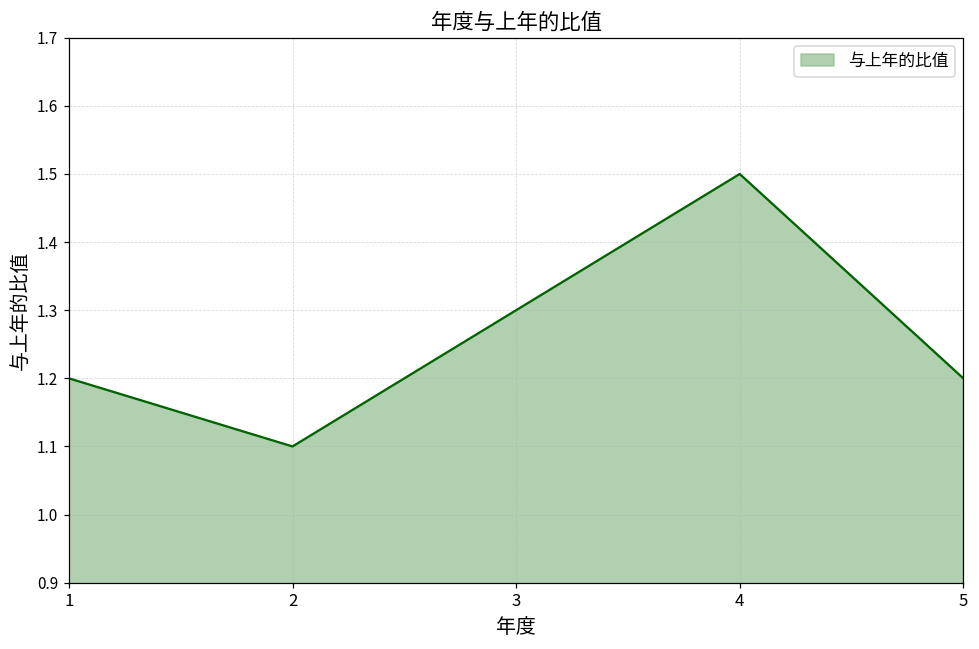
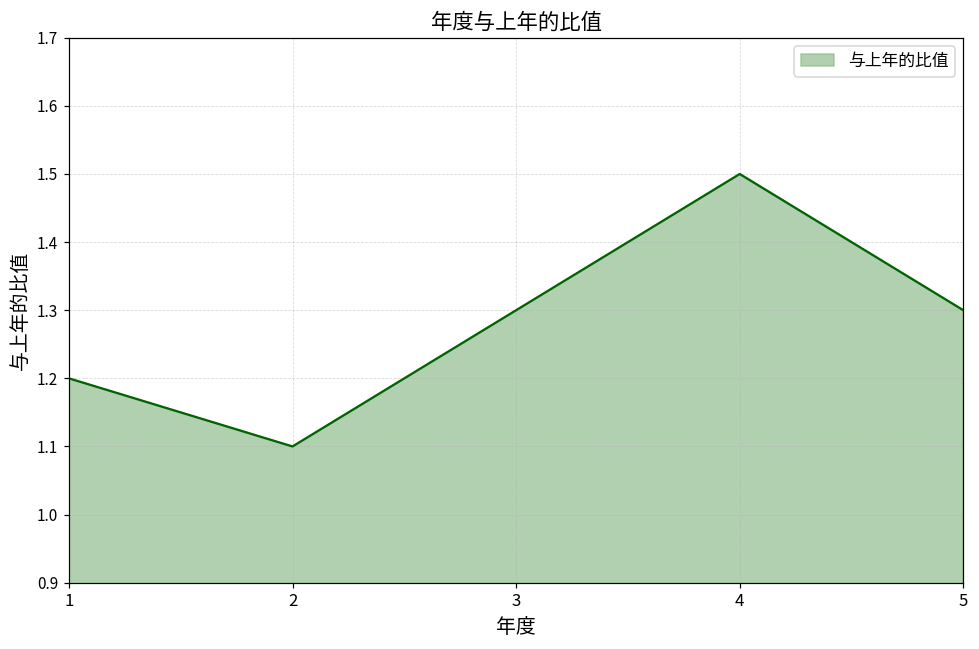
5: 1.2 -> 1.3
